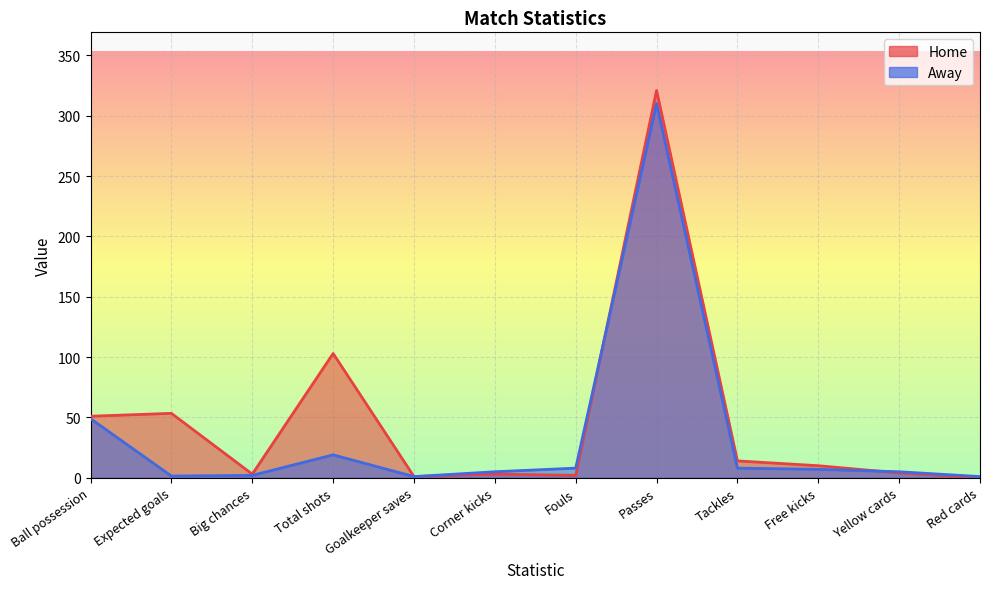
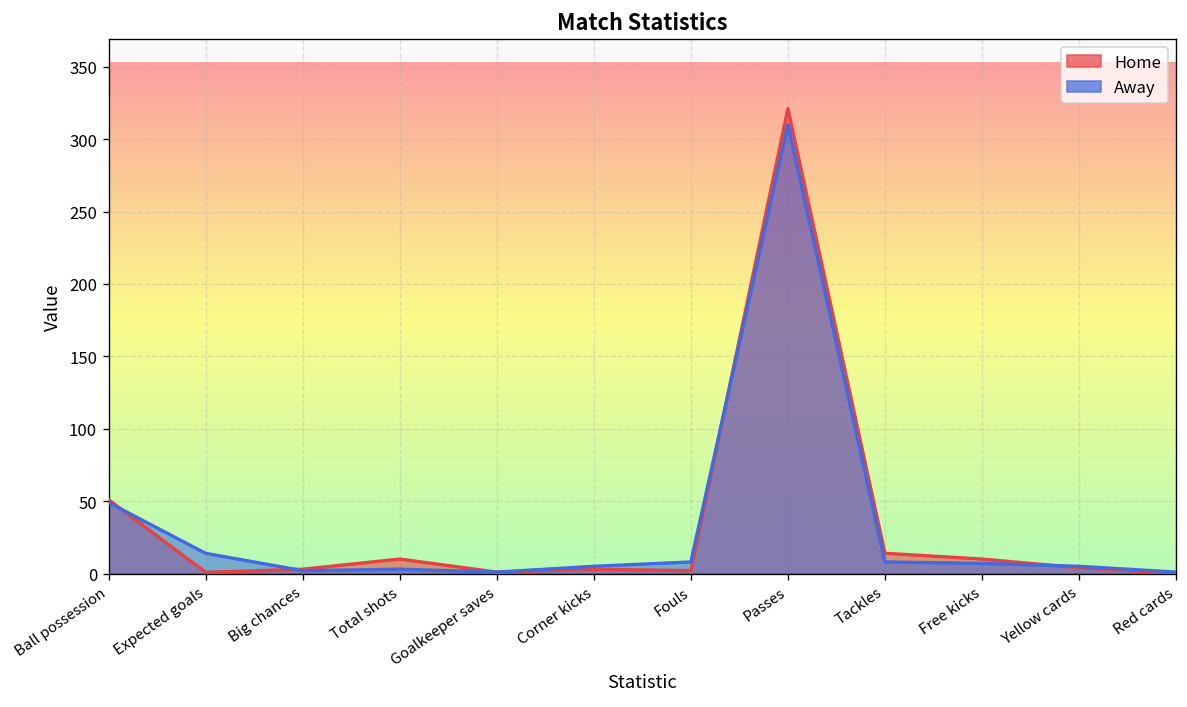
Home, Expected goals: 53 -> 1
Away, Expected goals: 1 -> 14
Home, Total shots: 103 -> 10
Away, Total shots: 19 -> 3
